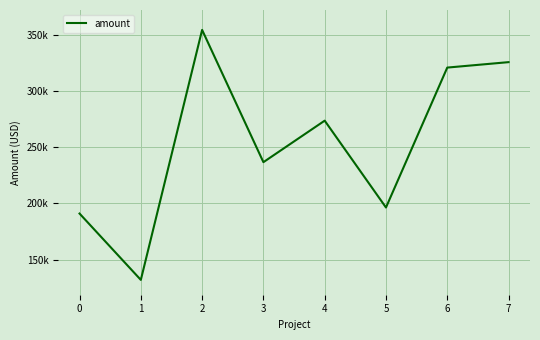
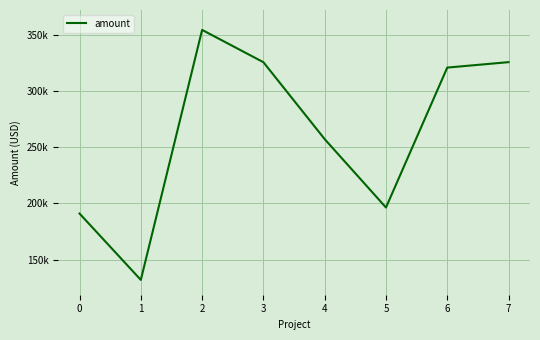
3: 237000 -> 326000
4: 274000 -> 257000
